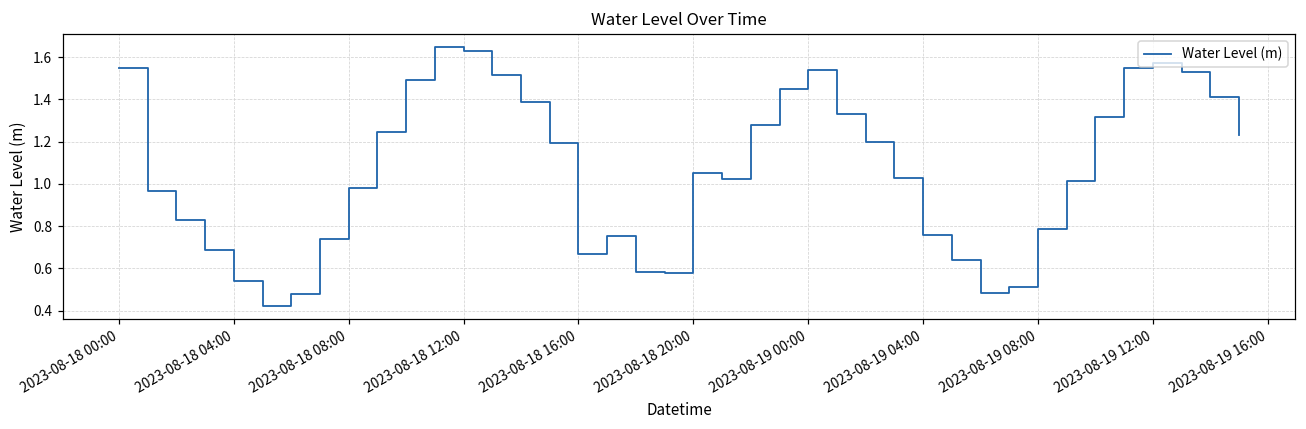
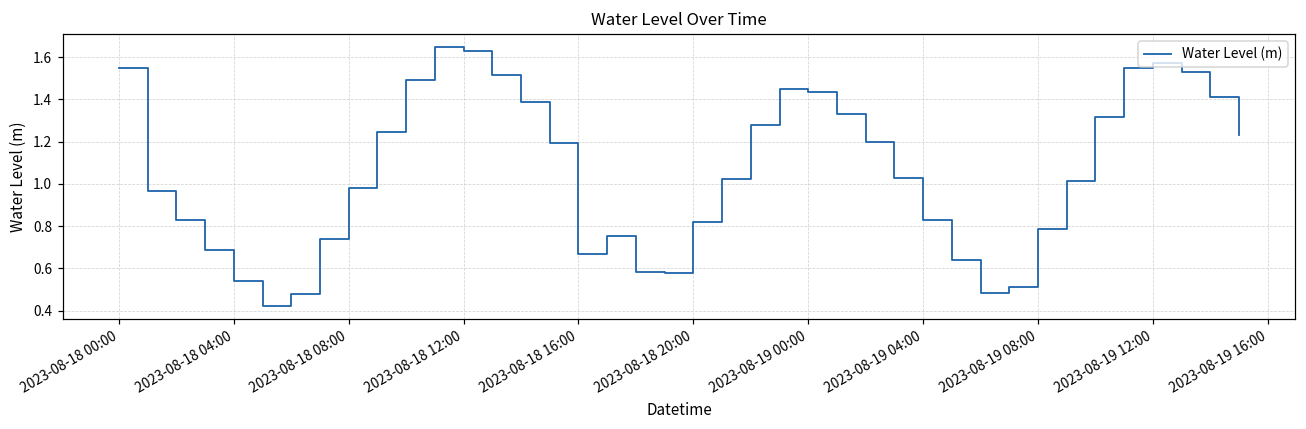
2023-08-18 20:00: 1.05 -> 0.82
2023-08-19 00:00: 1.54 -> 1.44
2023-08-19 04:00: 0.76 -> 0.83
